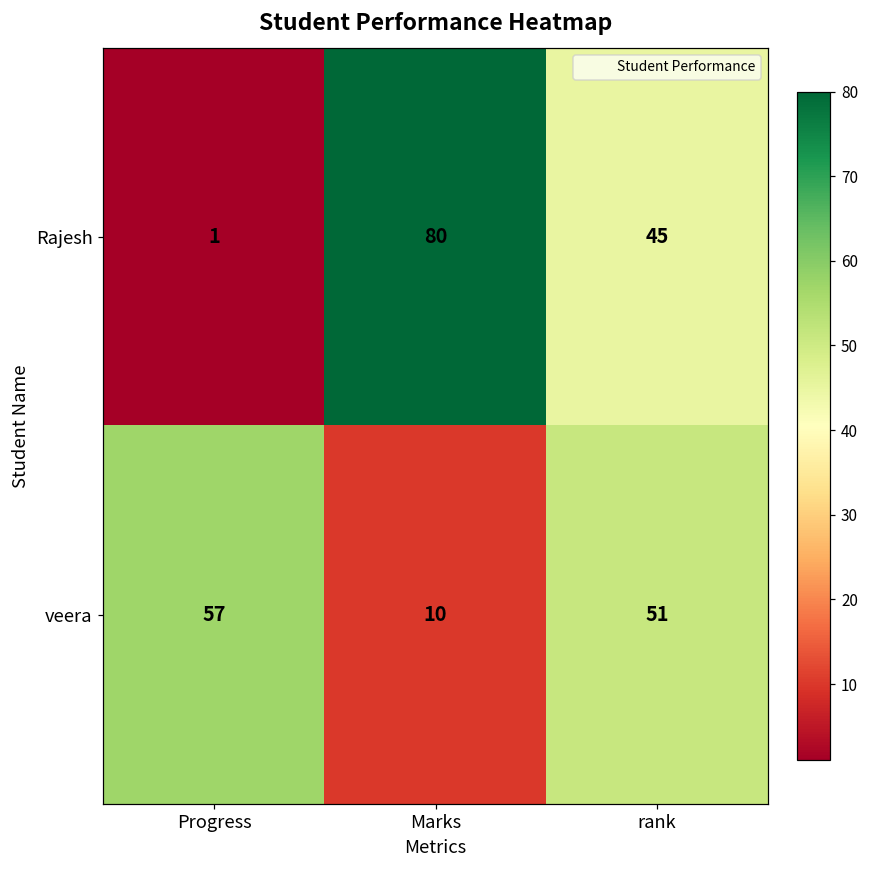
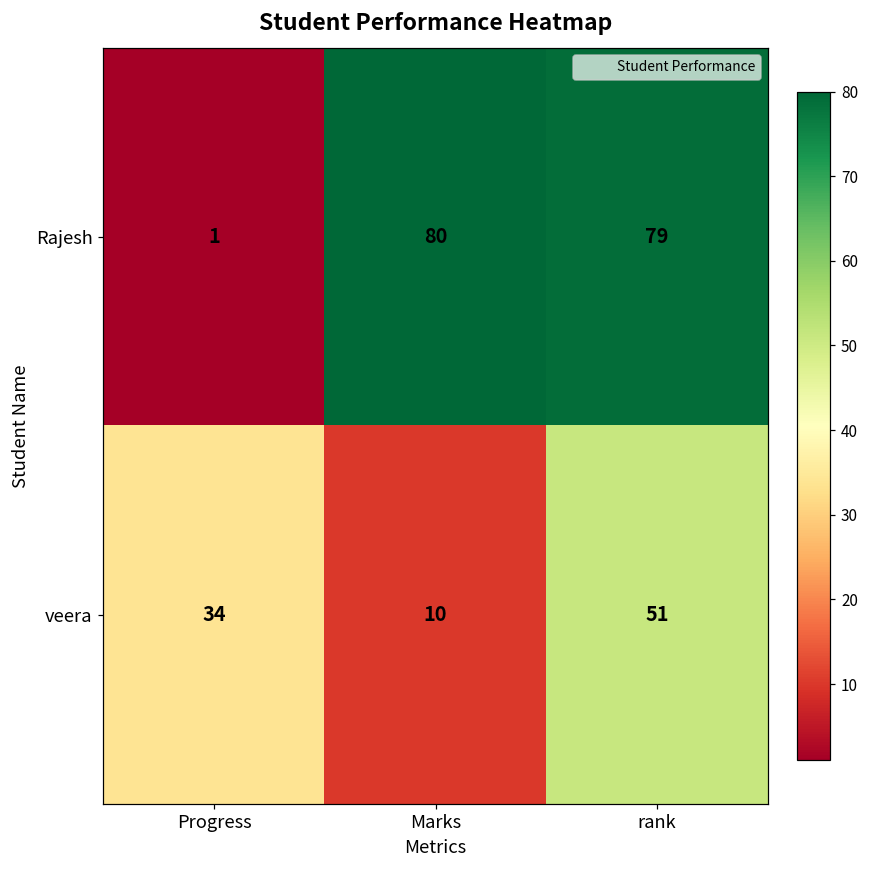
Rajesh, rank: 45 -> 79
veera, Progress: 57 -> 34
